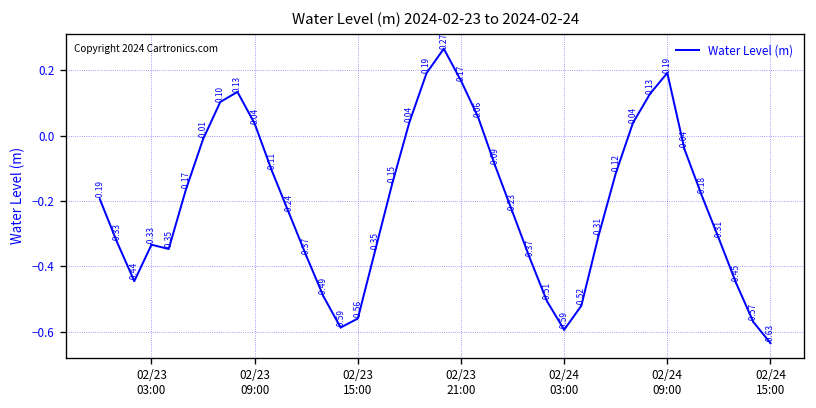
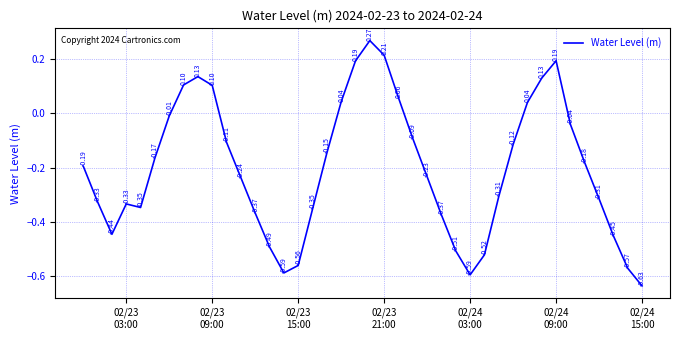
02/23 09:00: 0.04 -> 0.10
02/23 21:00: 0.17 -> 0.21
